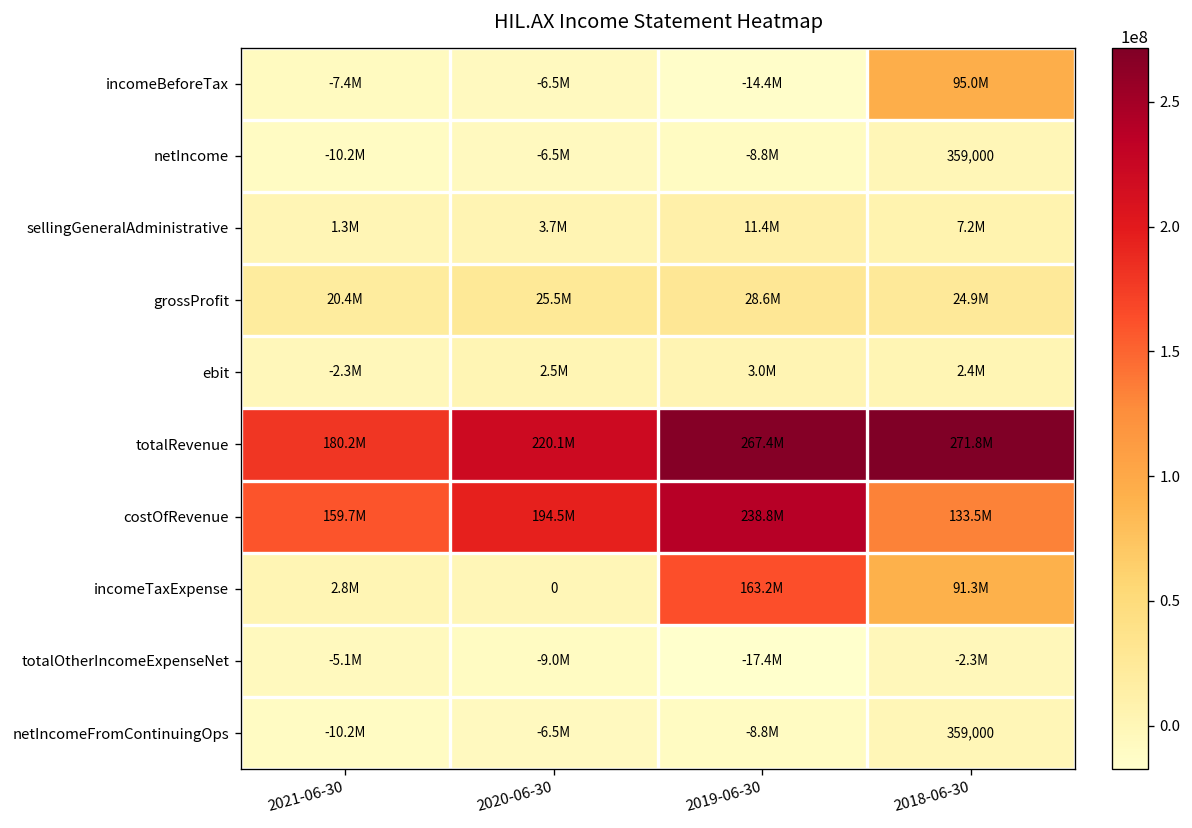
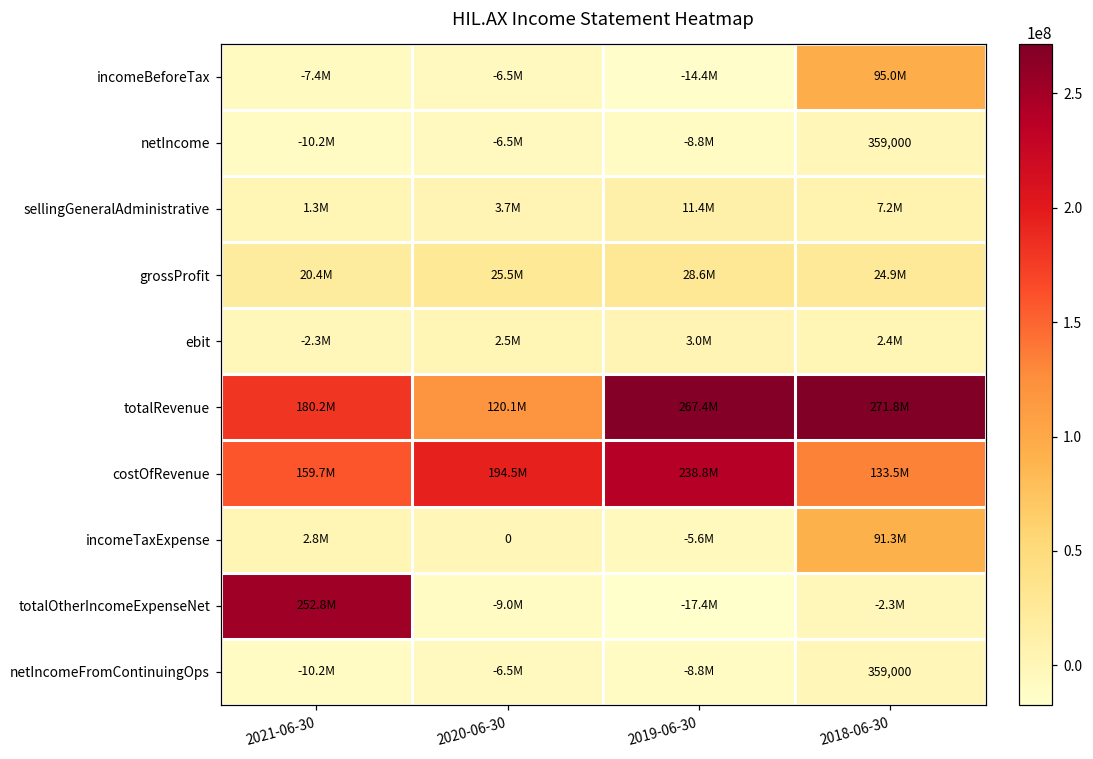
totalRevenue, 2020-06-30: 220.1M -> 120.1M
incomeTaxExpense, 2019-06-30: 163.2M -> -5.6M
totalOtherIncomeExpenseNet, 2021-06-30: -5.1M -> 252.8M
